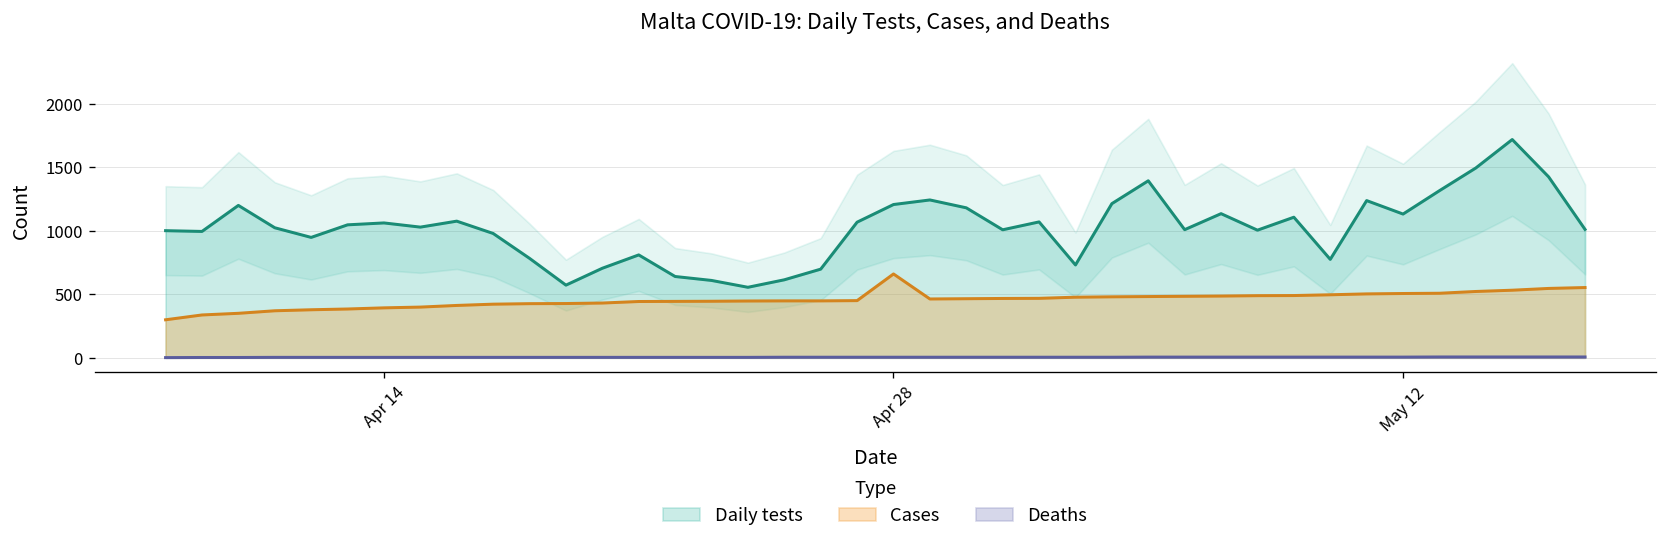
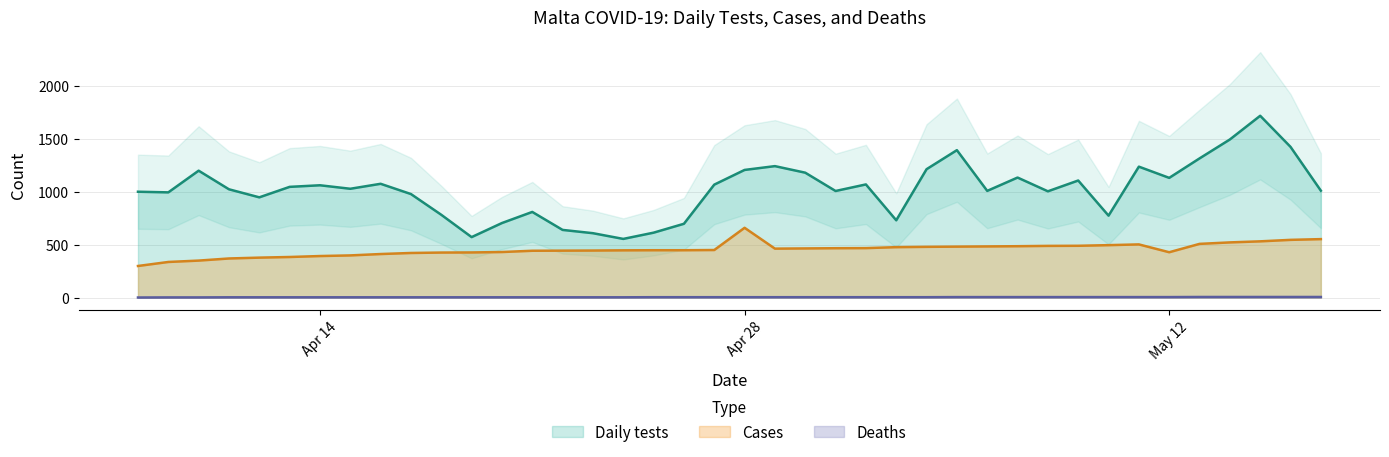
Cases, May 12: 510 -> 430
